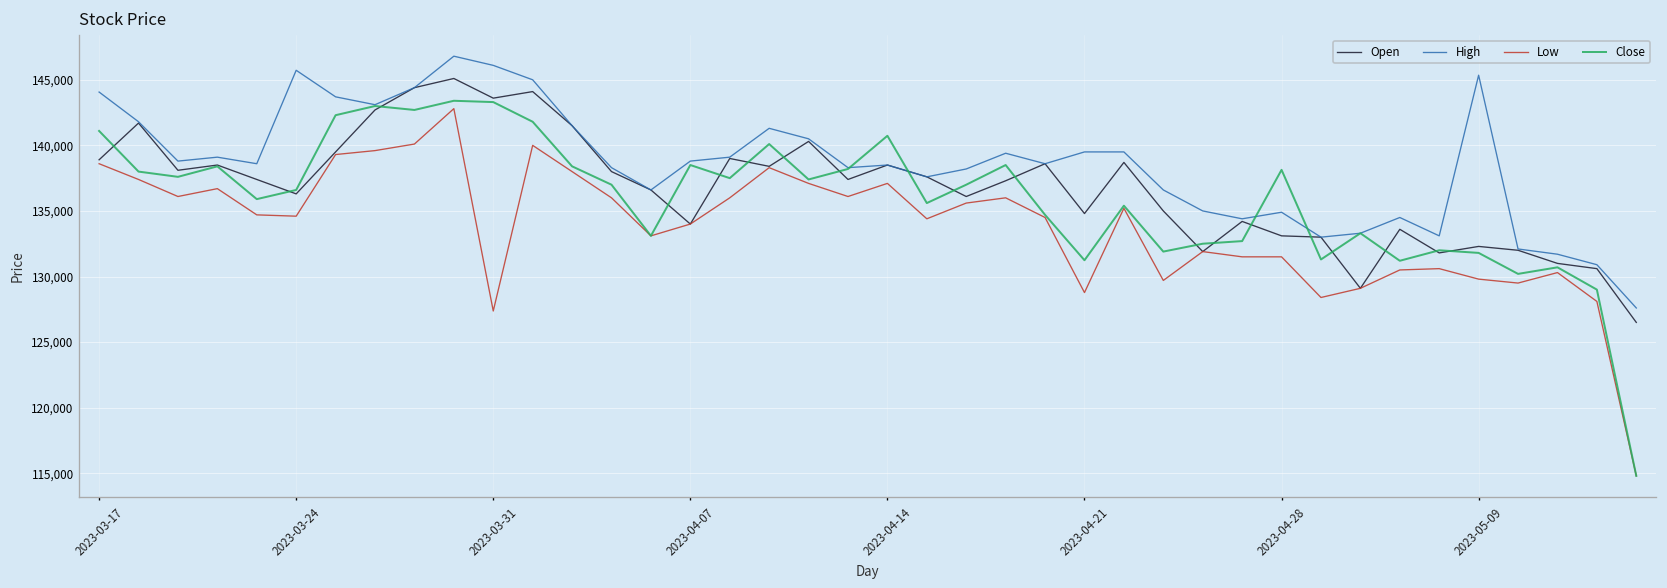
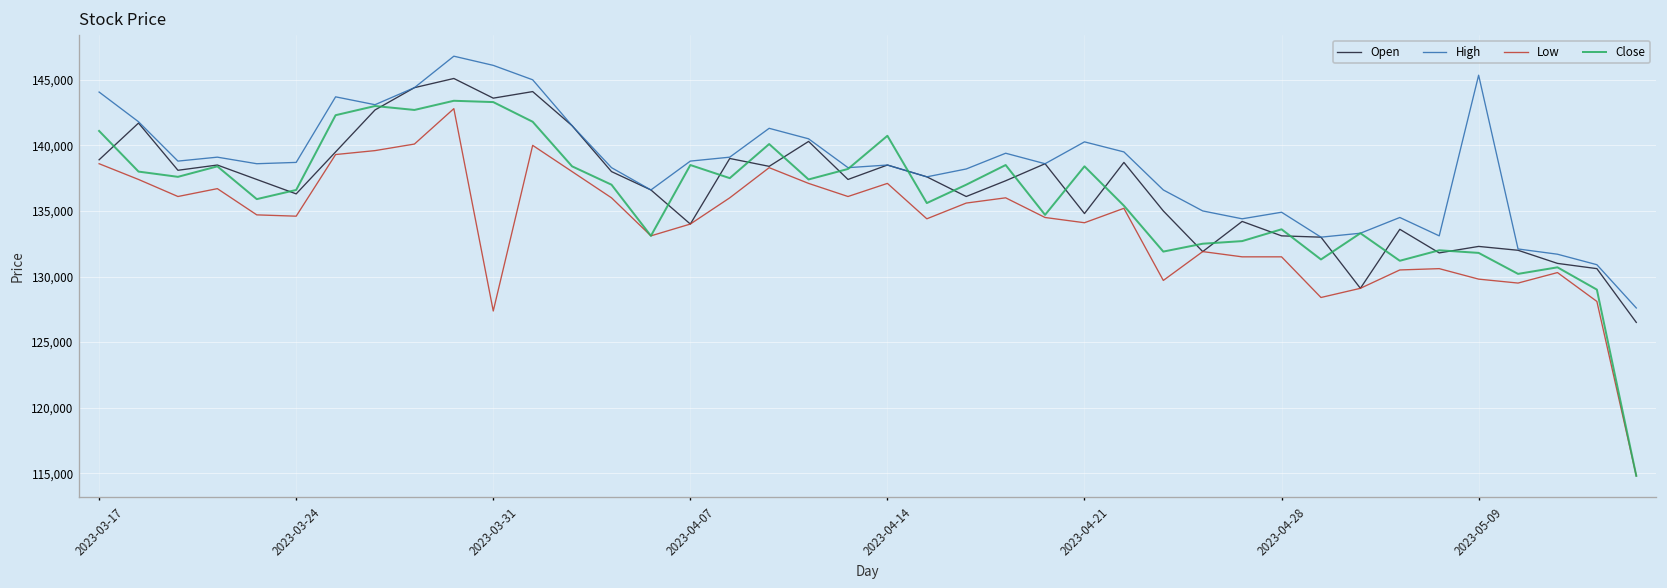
High, 2023-03-24: 145,700 -> 138,700
High, 2023-04-21: 139,500 -> 140,300
Low, 2023-04-21: 128,800 -> 134,100
Close, 2023-04-21: 131,200 -> 138,400
Close, 2023-04-28: 138,100 -> 133,600
